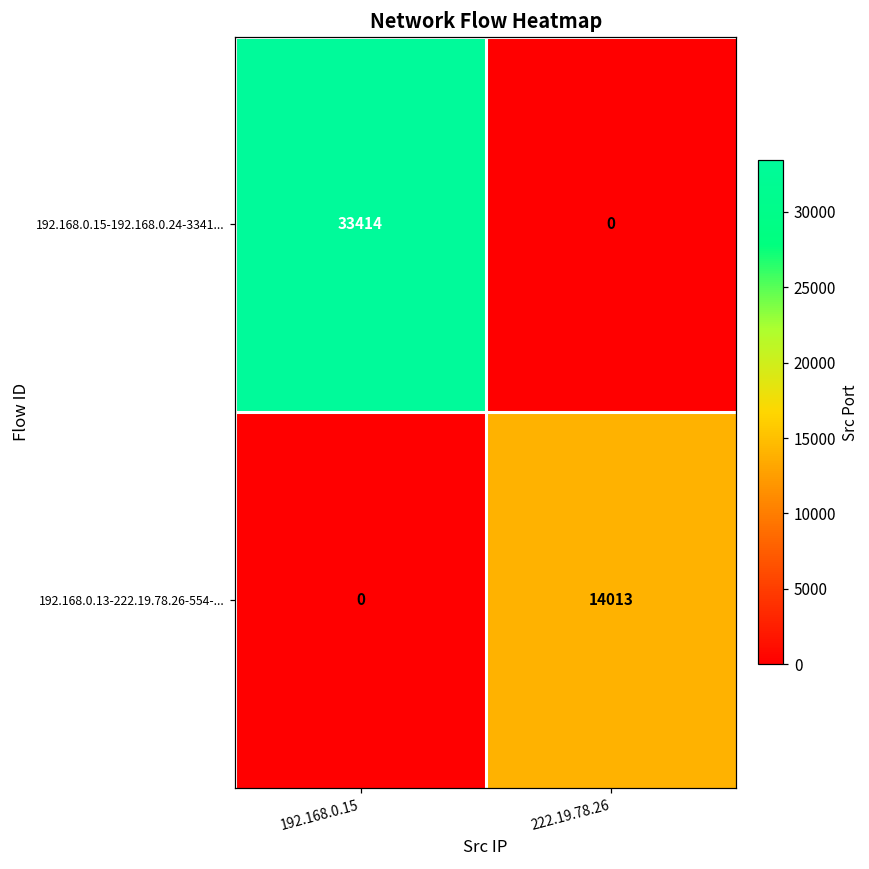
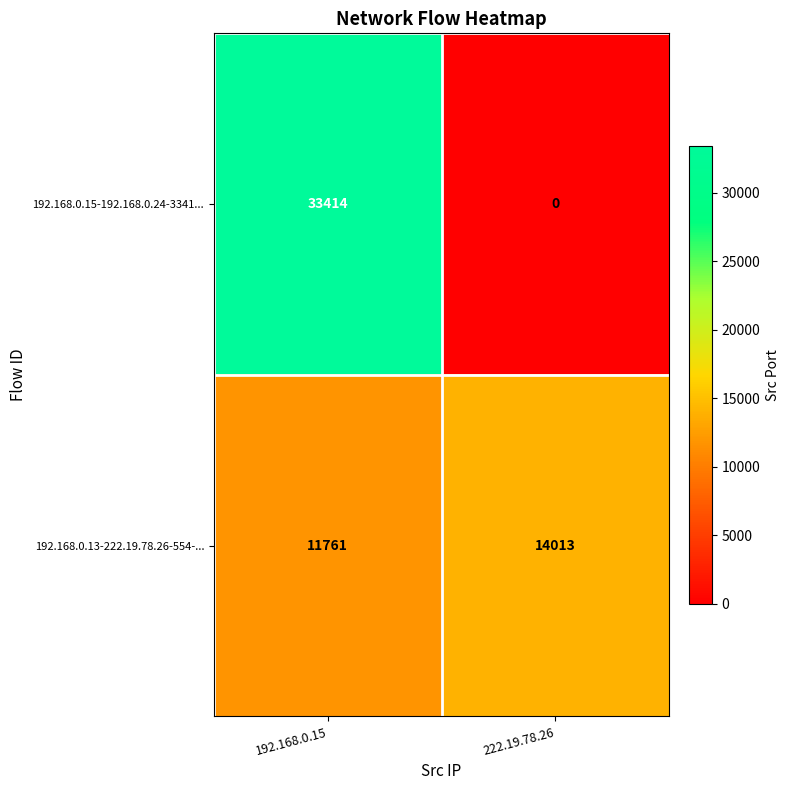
192.168.0.13-222.19.78.26-554-..., 192.168.0.15: 0 -> 11761
